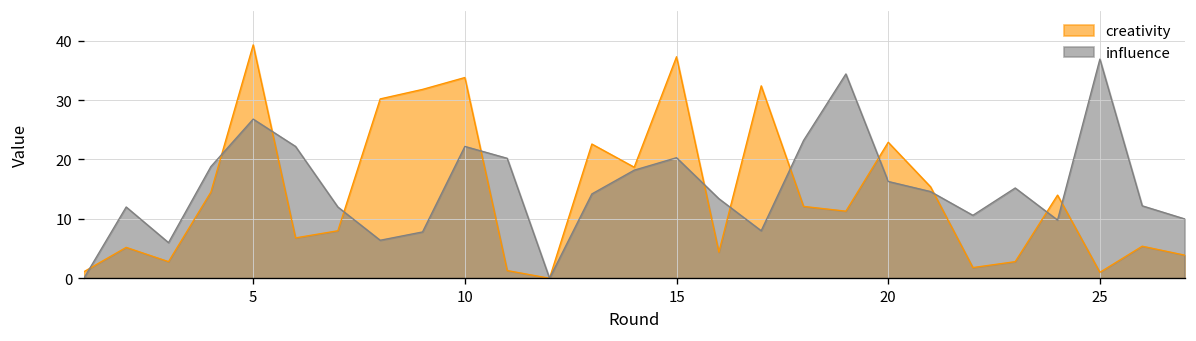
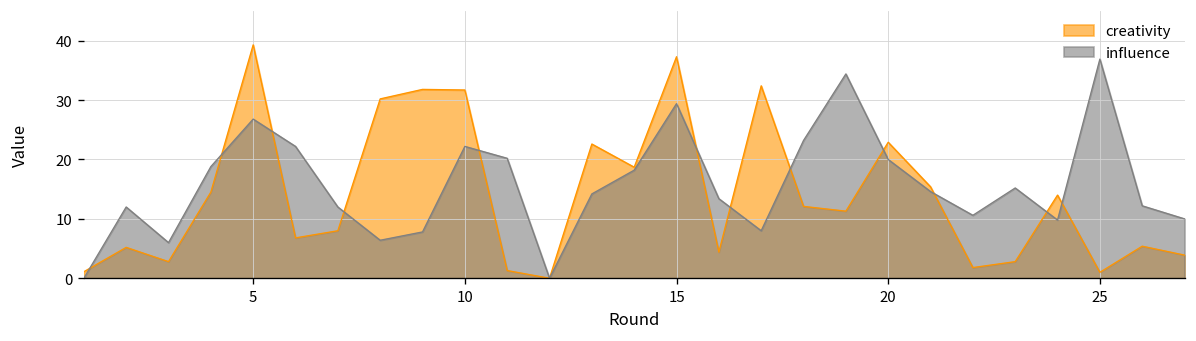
creativity, 10: 34 -> 32
influence, 15: 20 -> 29
influence, 20: 16 -> 20
